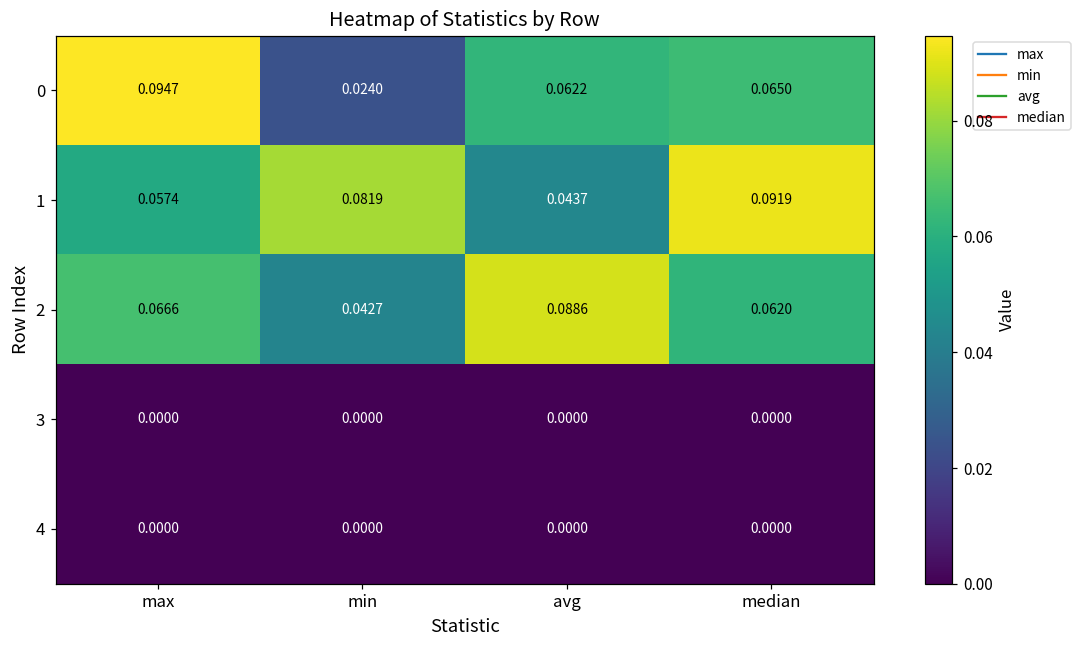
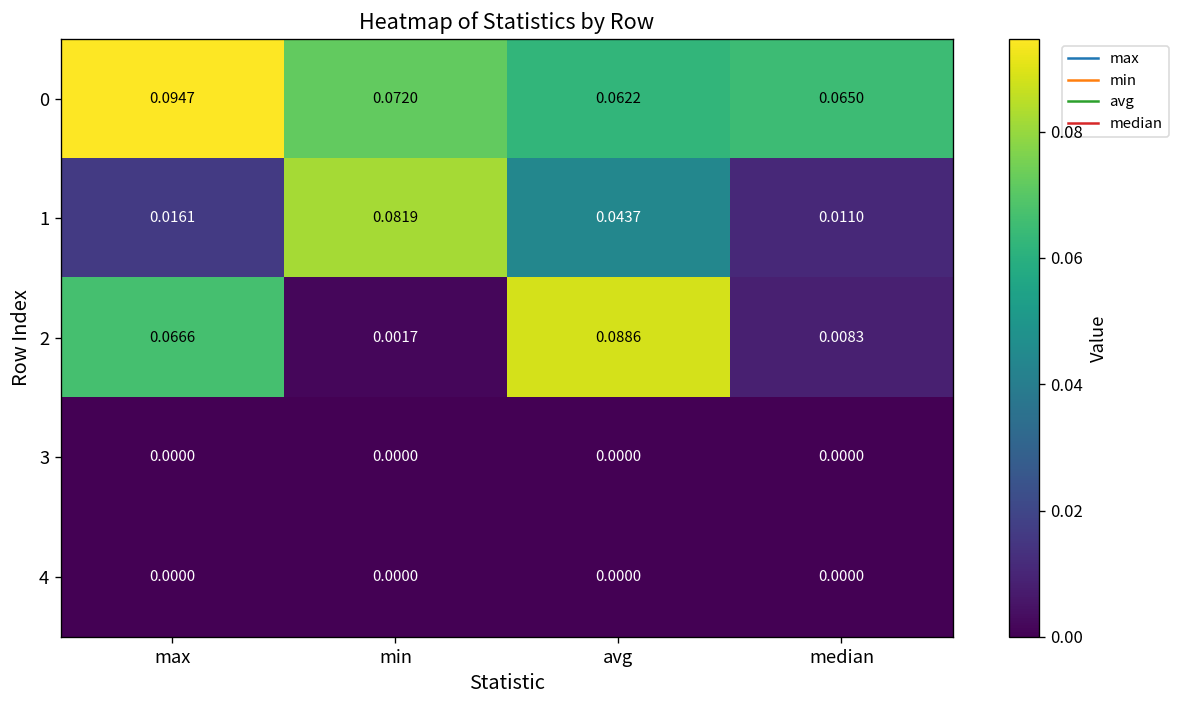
0, min: 0.0240 -> 0.0720
1, max: 0.0574 -> 0.0161
1, median: 0.0919 -> 0.0110
2, min: 0.0427 -> 0.0017
2, median: 0.0620 -> 0.0083
